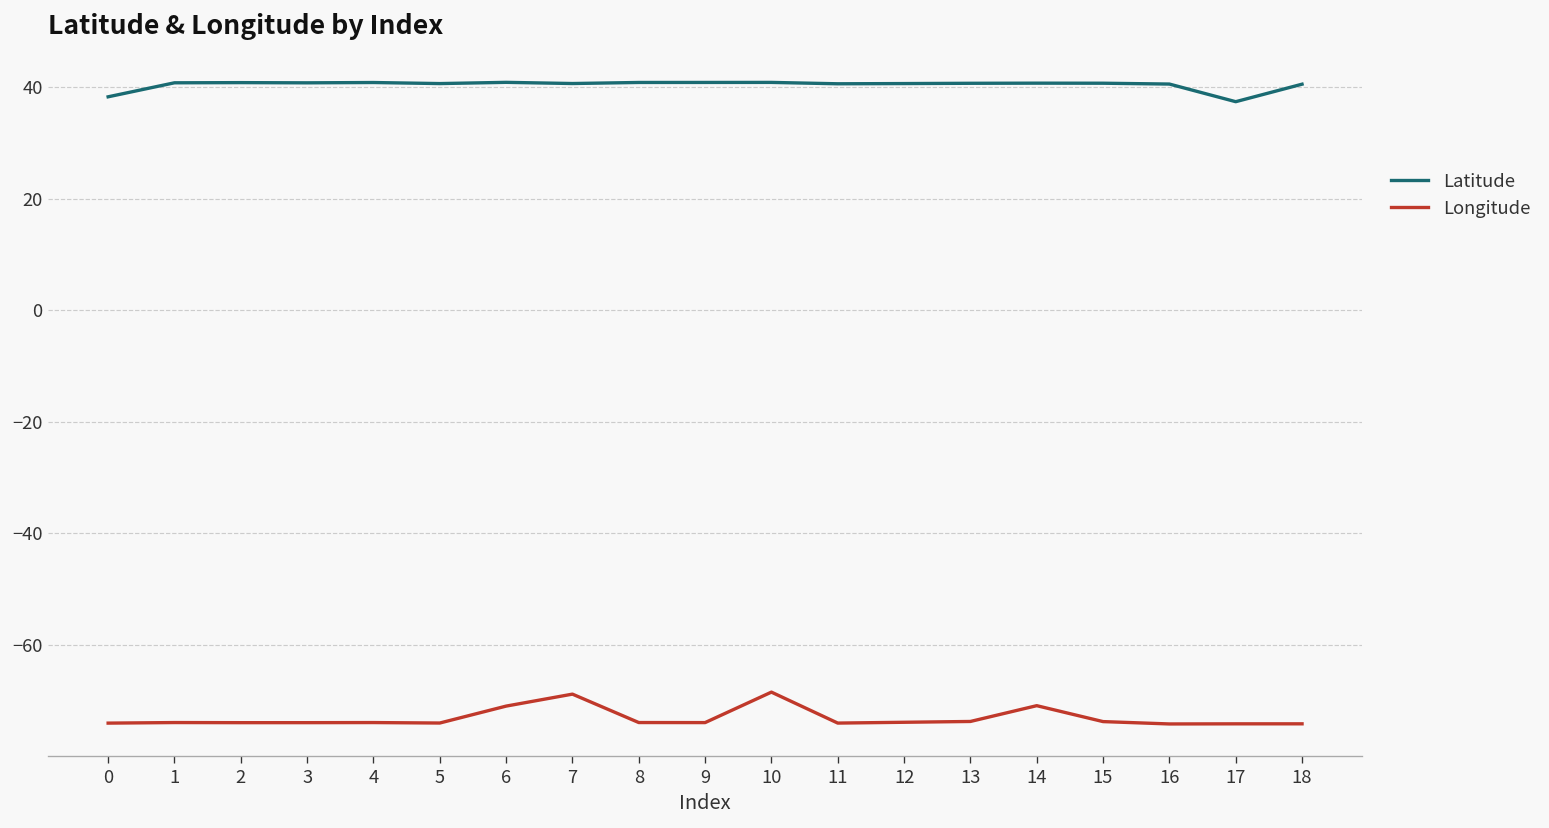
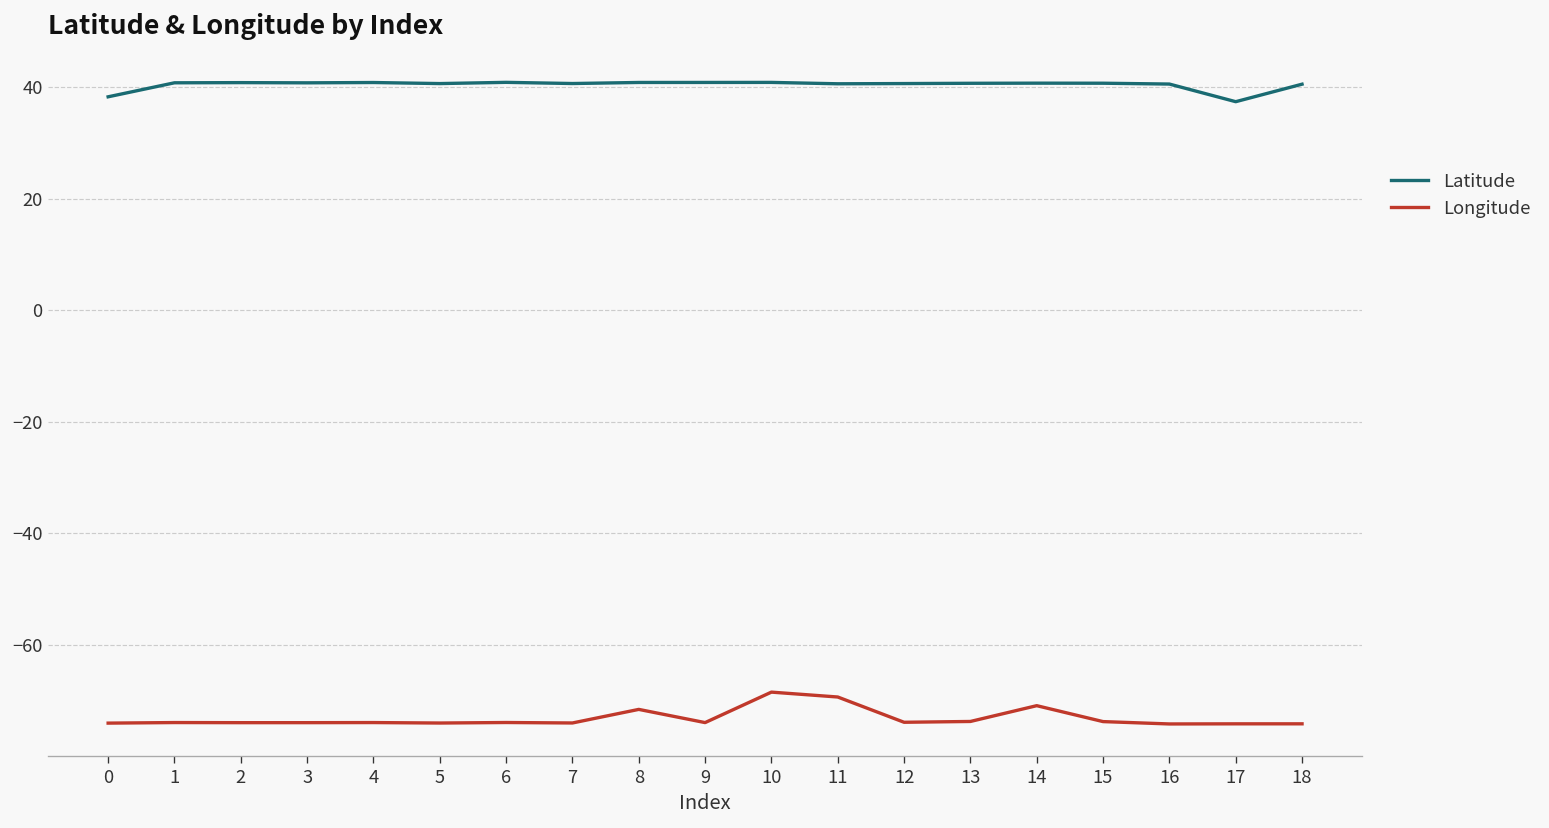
Longitude, 6: -71 -> -74
Longitude, 7: -69 -> -74
Longitude, 8: -74 -> -72
Longitude, 11: -74 -> -69
